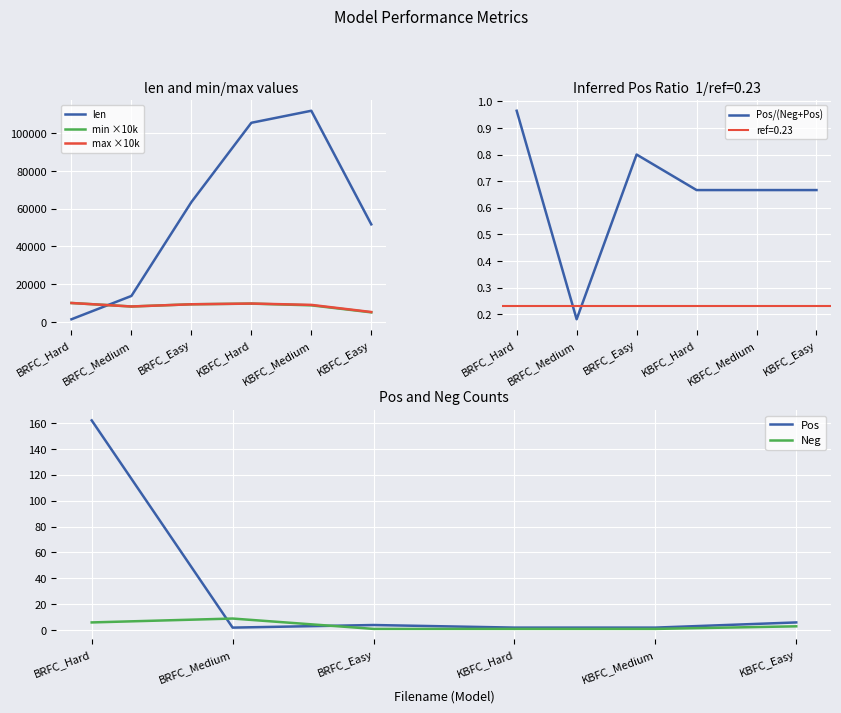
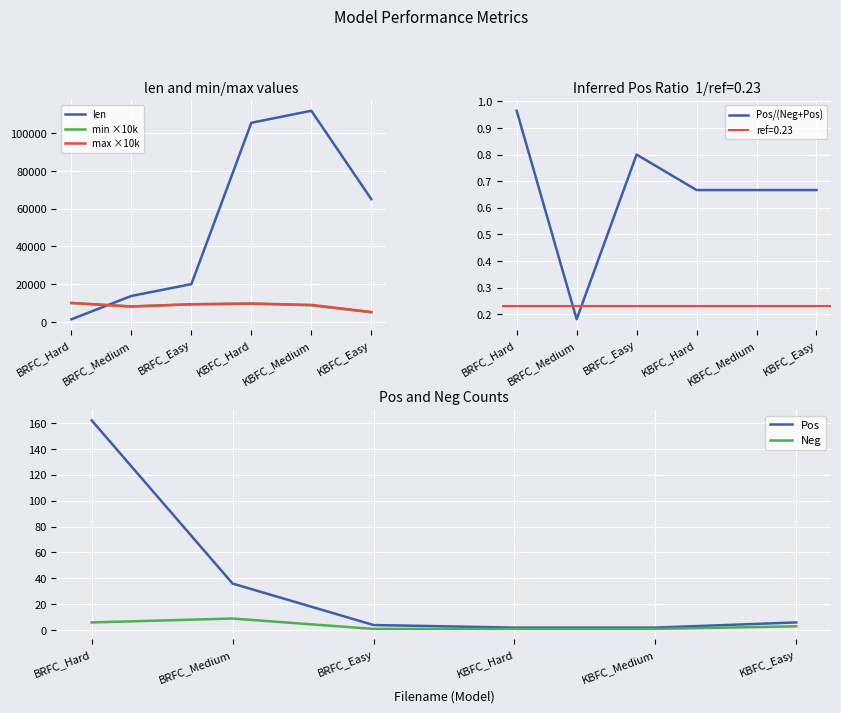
len and min/max values, len, BRFC_Easy: 64000 -> 20000
len and min/max values, len, KBFC_Easy: 52000 -> 65000
Pos and Neg Counts, Pos, BRFC_Medium: 2 -> 36
